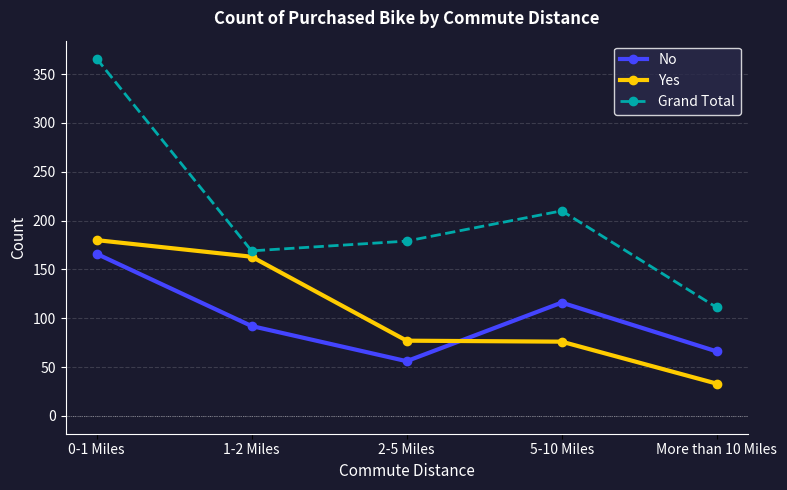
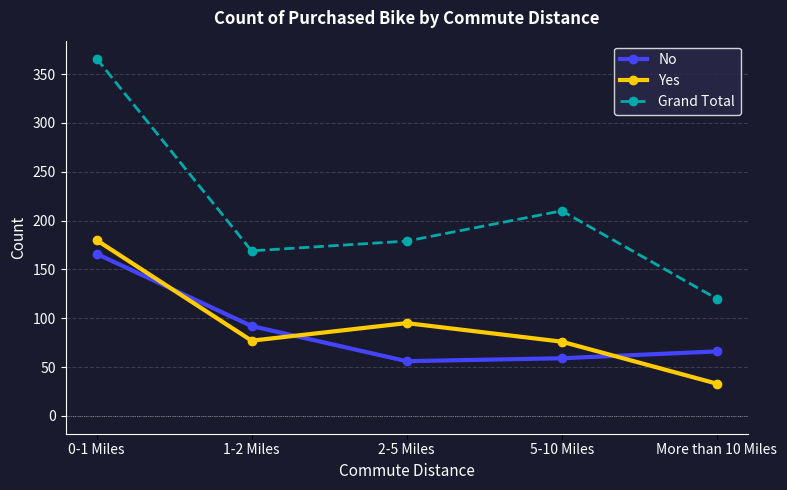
Yes, 1-2 Miles: 160 -> 80
Yes, 2-5 Miles: 80 -> 100
No, 5-10 Miles: 120 -> 60
Grand Total, More than 10 Miles: 110 -> 120
